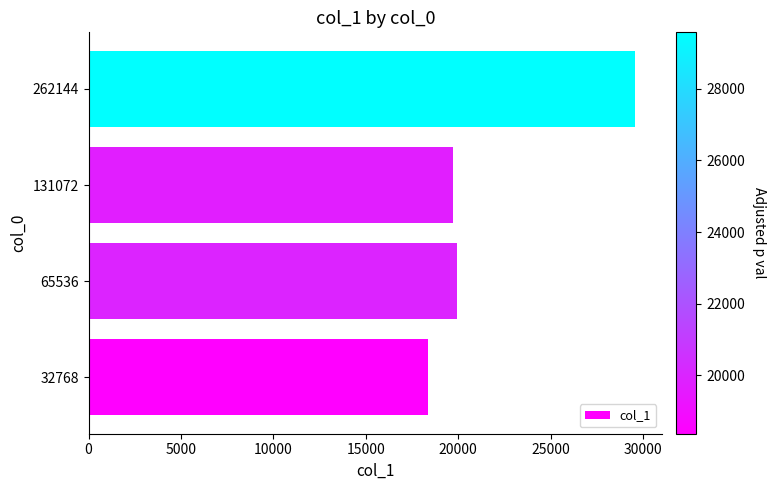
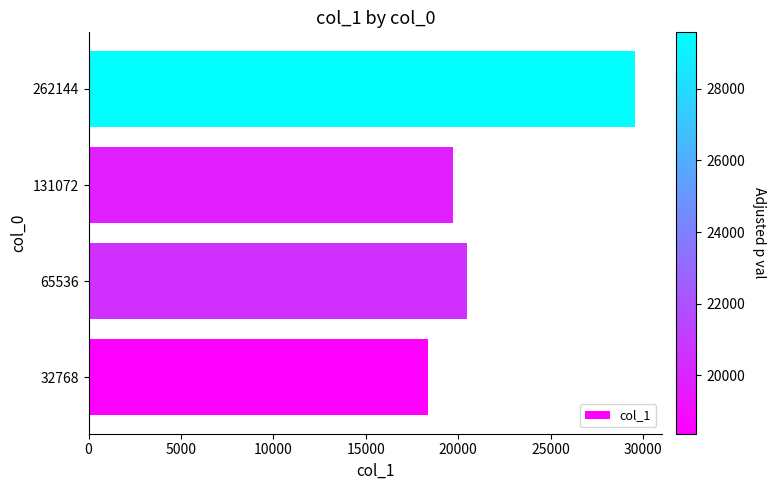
65536: 19900 -> 20500
